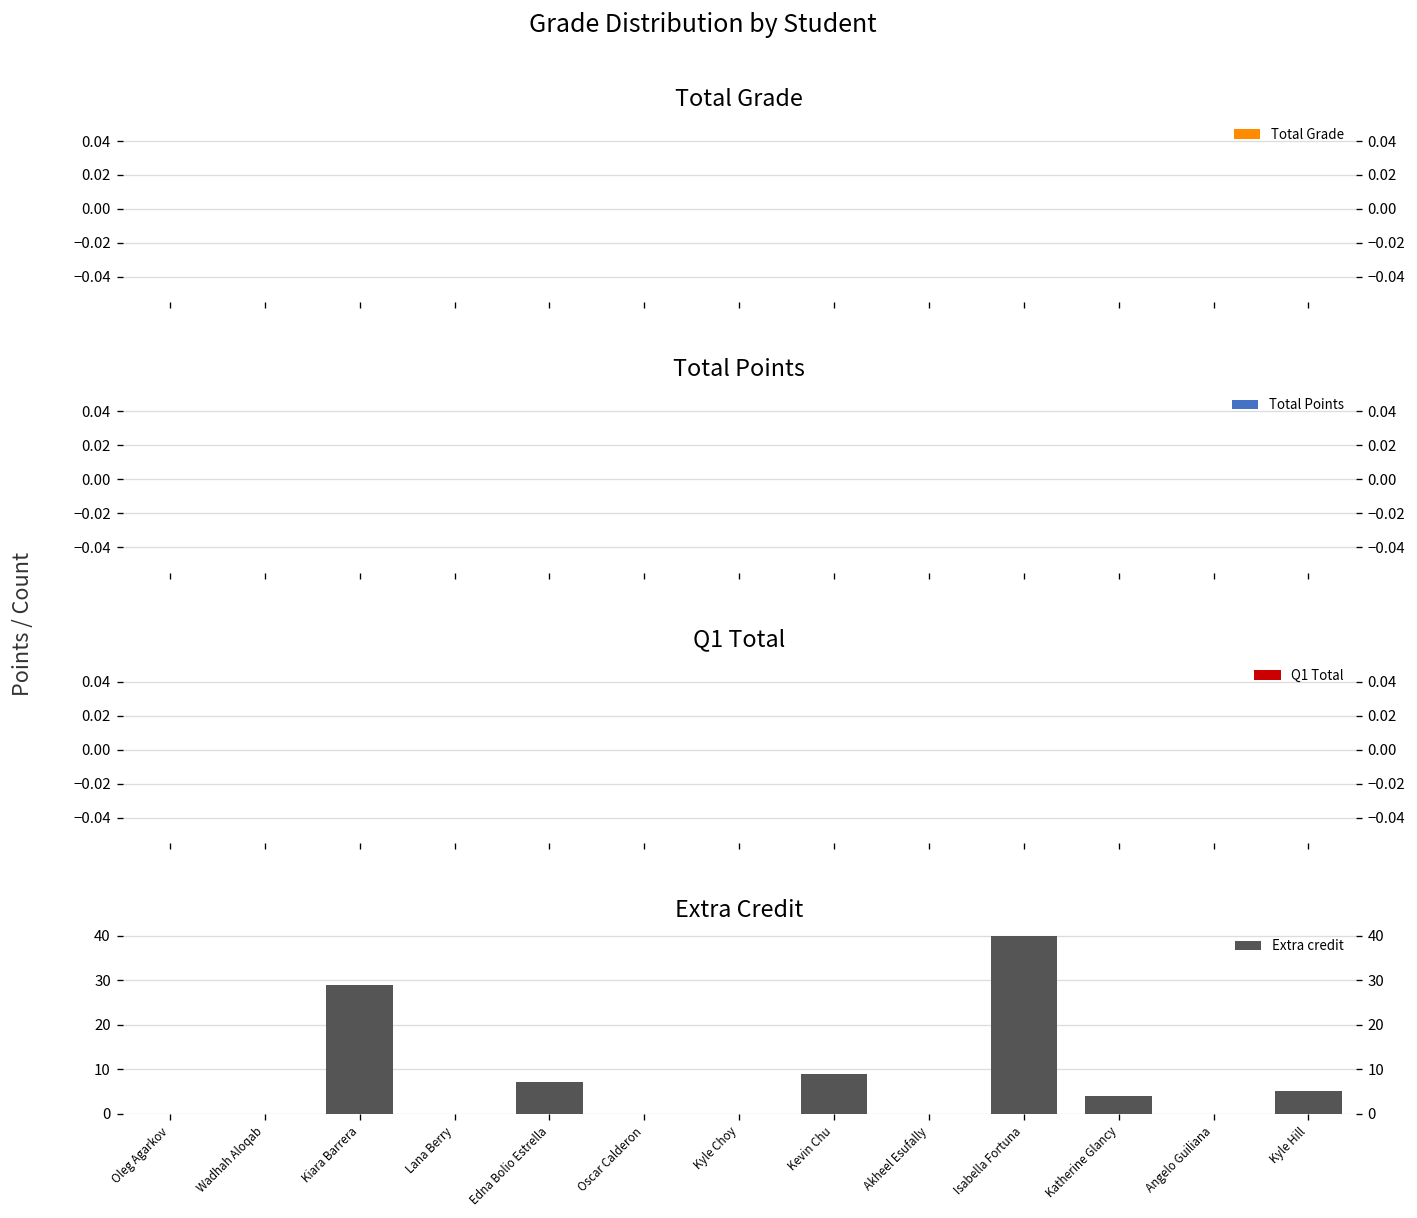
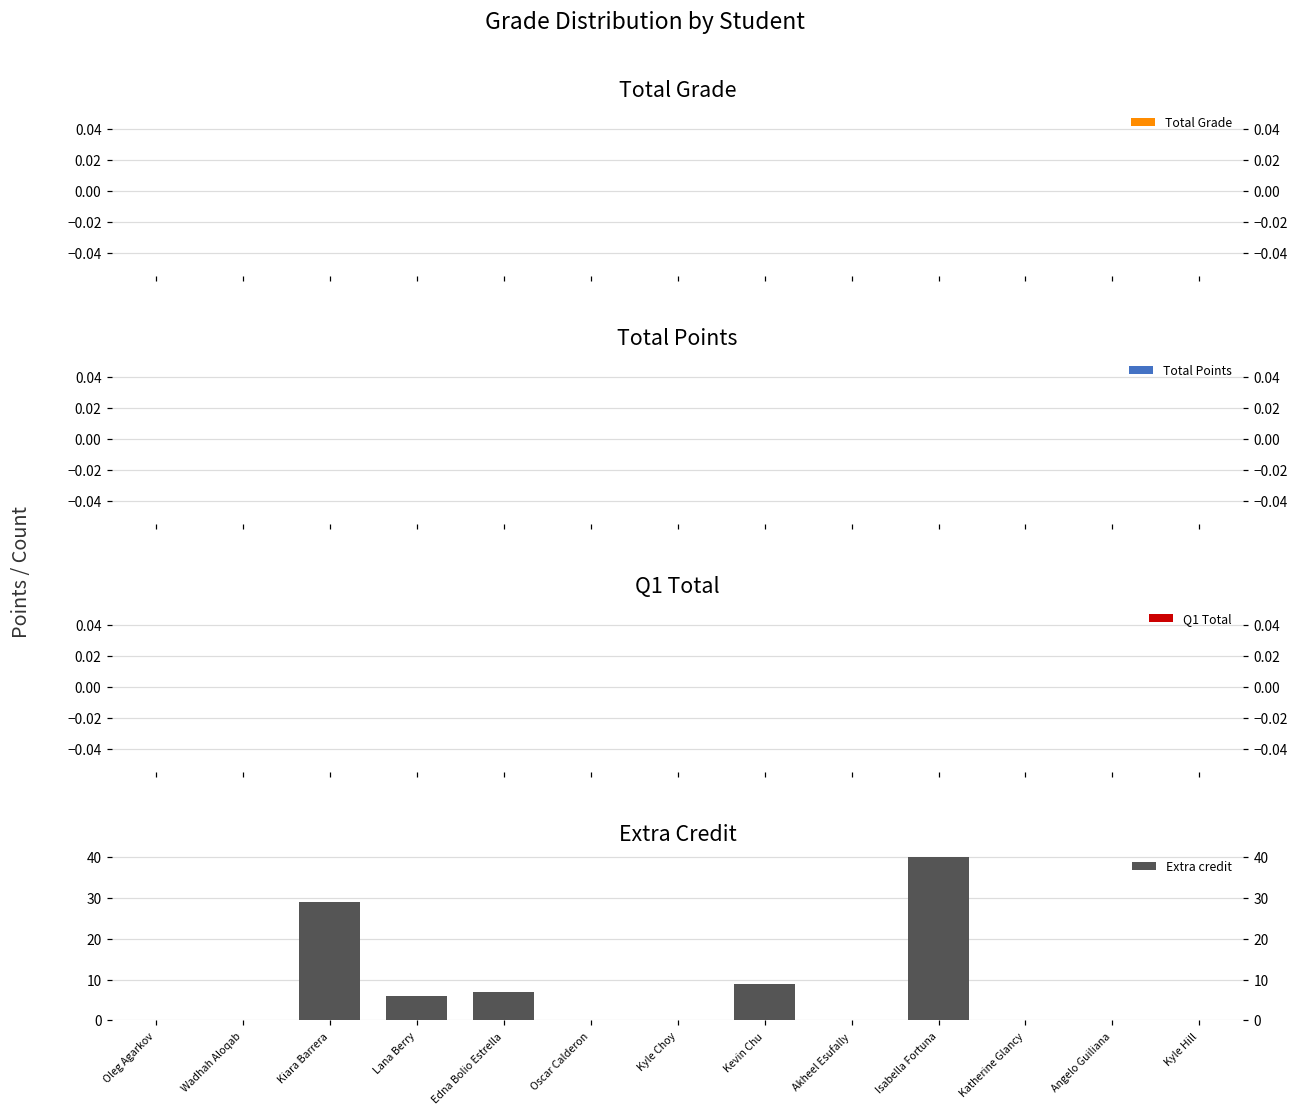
Extra Credit, Lana Berry: 0 -> 6
Extra Credit, Katherine Glancy: 4 -> 0
Extra Credit, Kyle Hill: 5 -> 0
